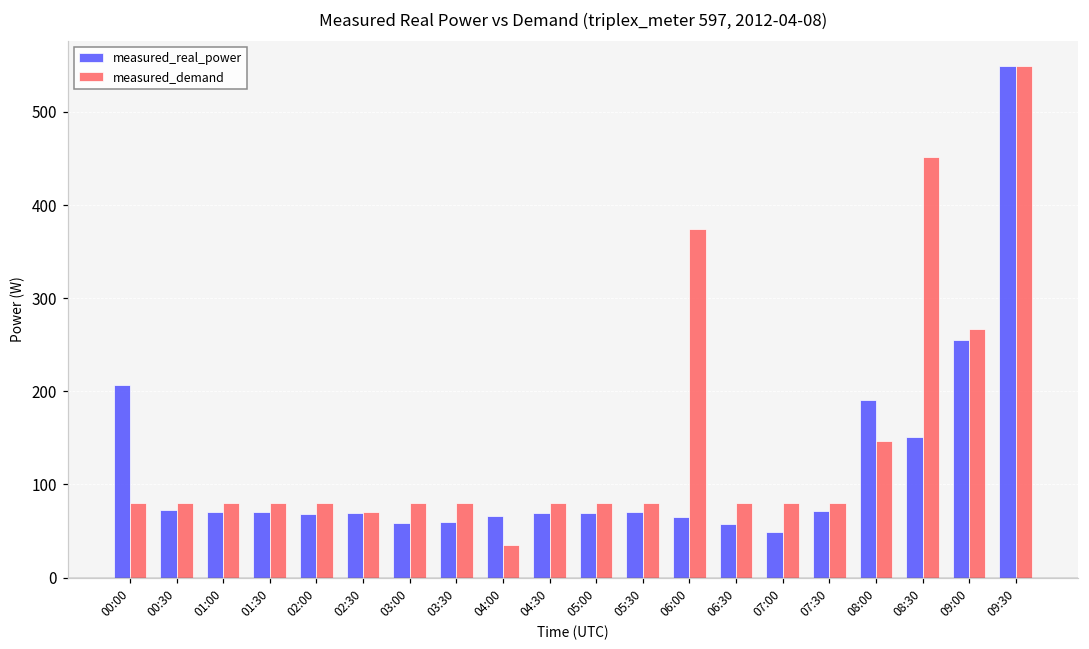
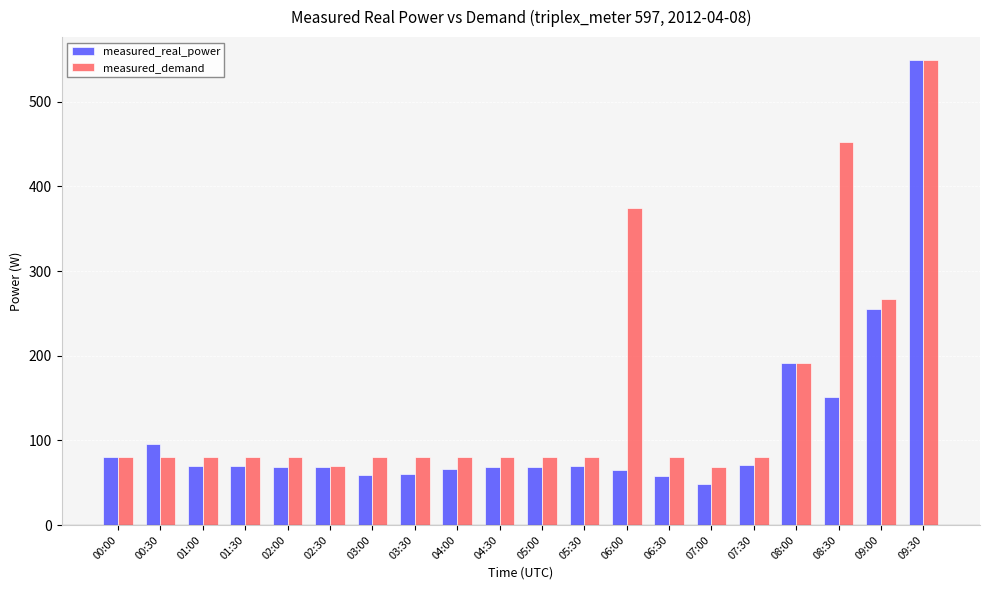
measured_real_power, 00:00: 210 -> 80
measured_real_power, 00:30: 70 -> 100
measured_demand, 04:00: 40 -> 80
measured_demand, 07:00: 80 -> 70
measured_demand, 08:00: 150 -> 190
